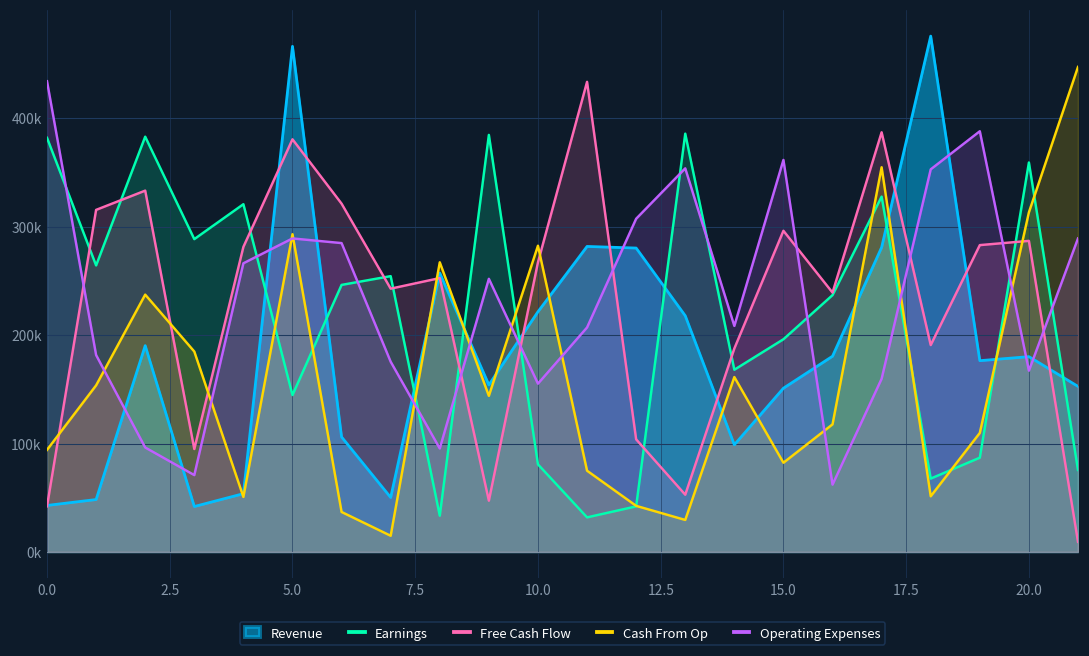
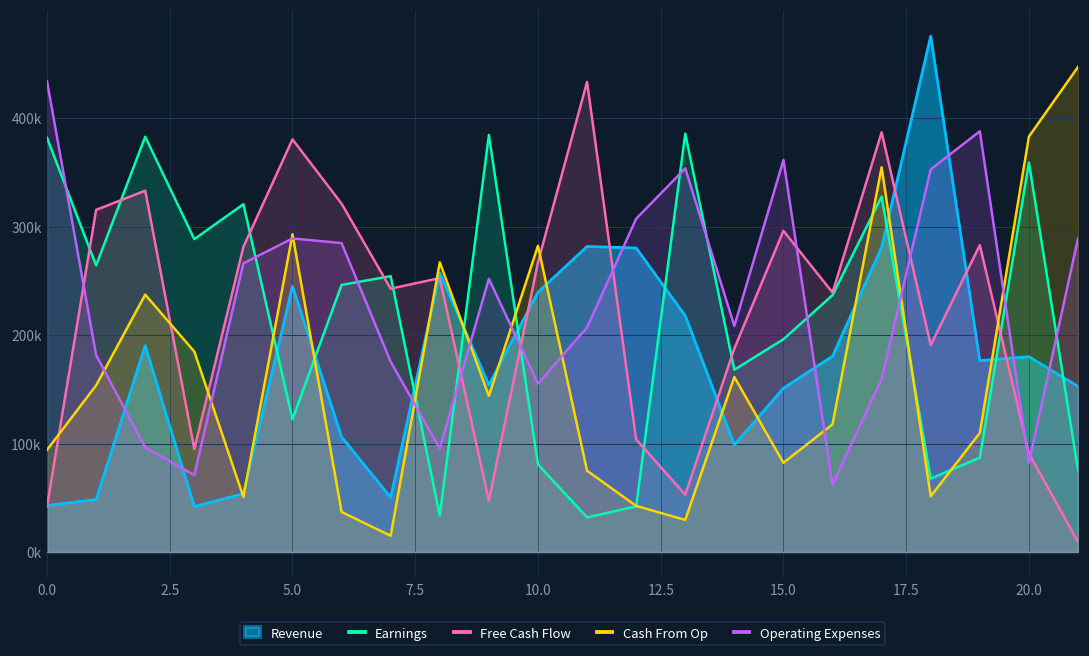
Revenue, 5.0: 470000 -> 250000
Earnings, 5.0: 140000 -> 120000
Revenue, 10.0: 220000 -> 240000
Free Cash Flow, 20.0: 290000 -> 90000
Cash From Op, 20.0: 310000 -> 380000
Operating Expenses, 20.0: 170000 -> 80000
